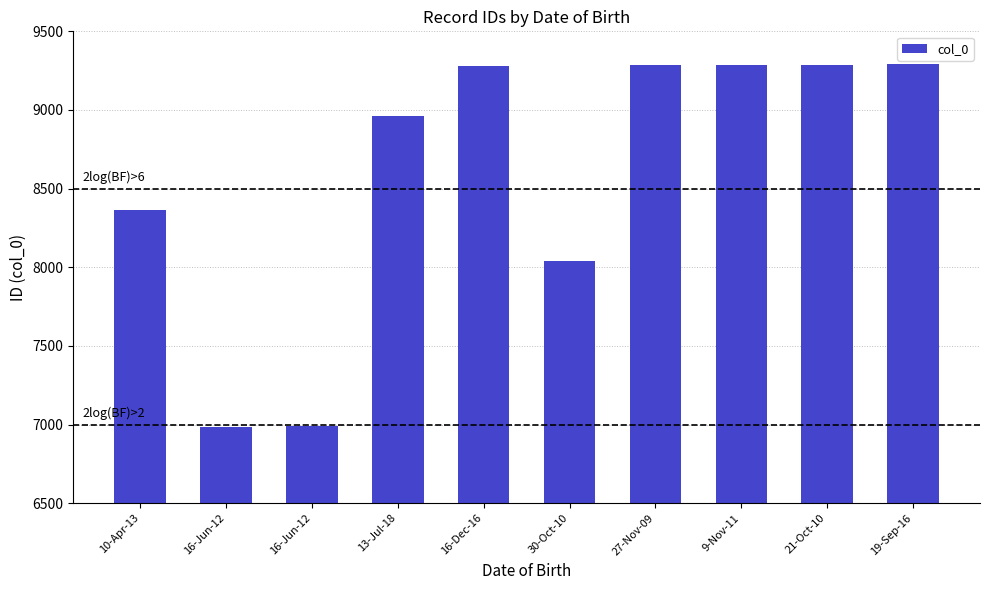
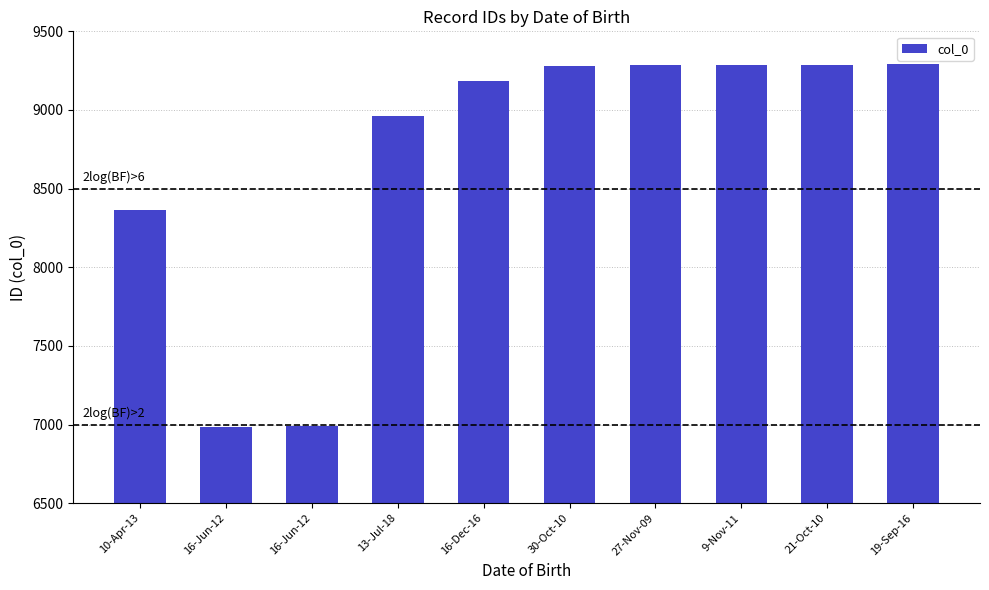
16-Dec-16: 9280 -> 9180
30-Oct-10: 8040 -> 9280
